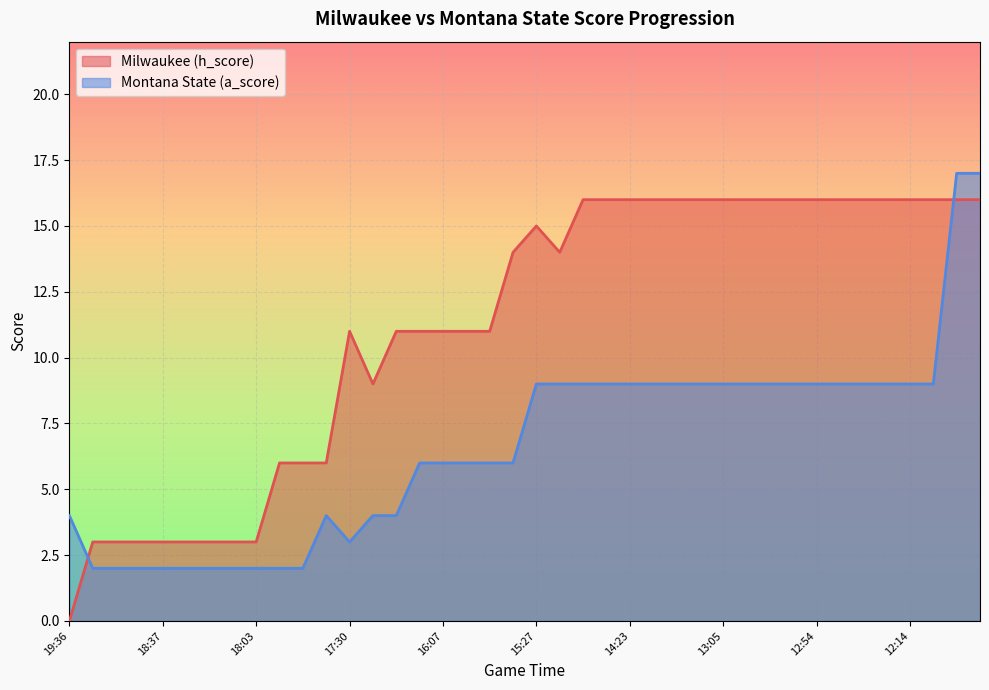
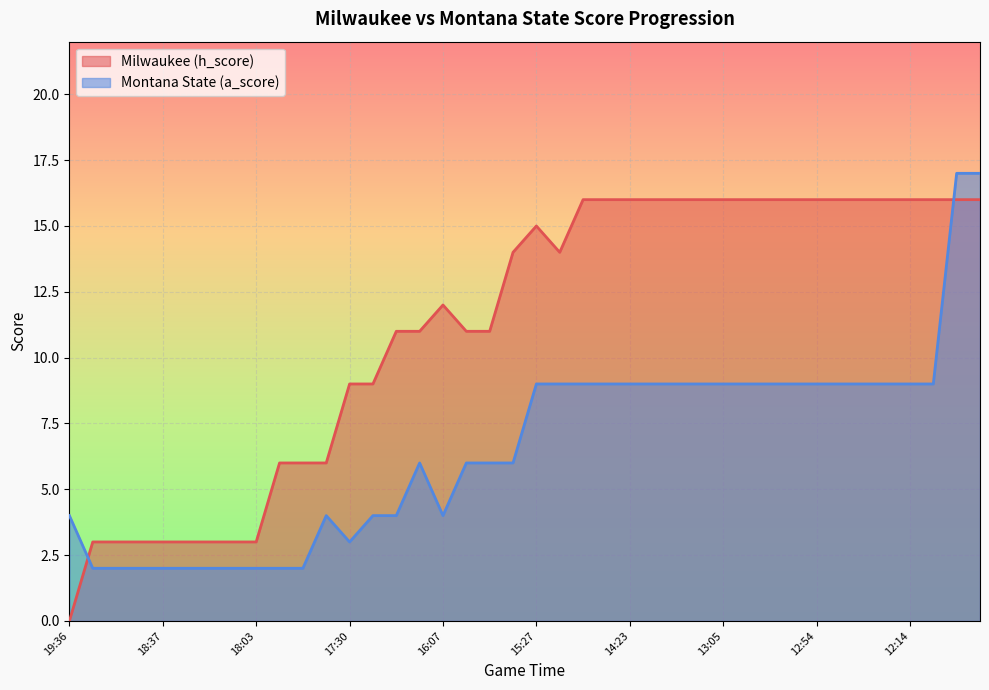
Milwaukee (h_score), 17:30: 11 -> 9
Milwaukee (h_score), 16:07: 11 -> 12
Montana State (a_score), 16:07: 6 -> 4
